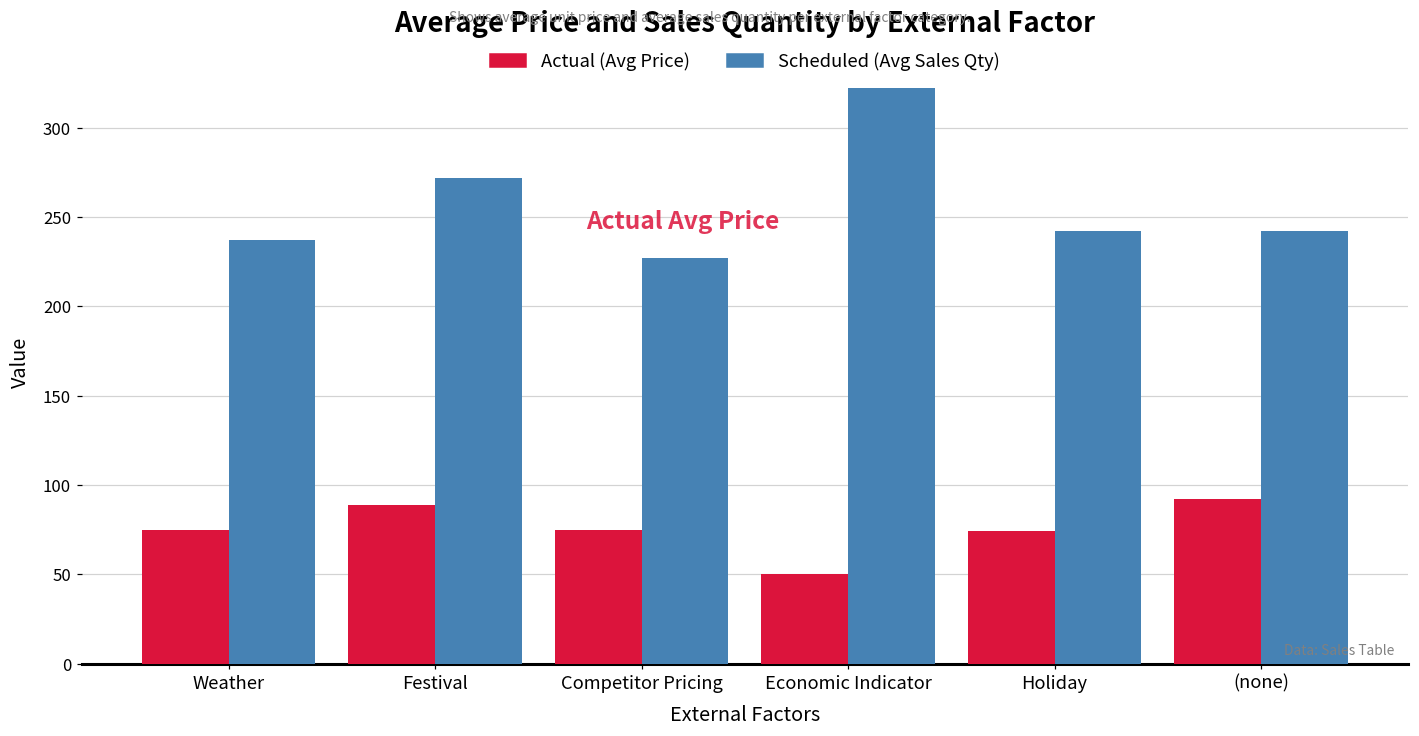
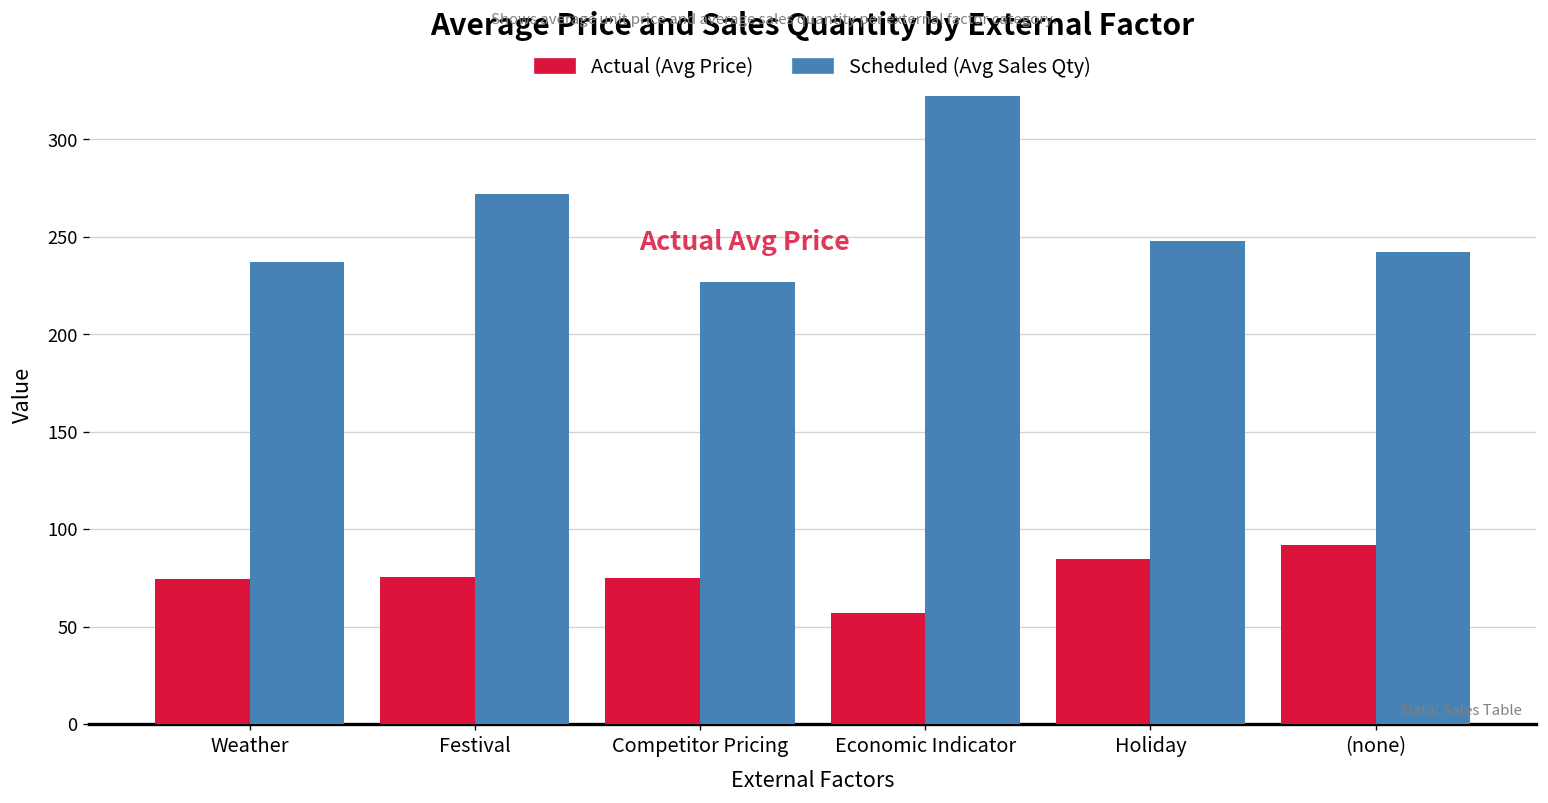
Actual (Avg Price), Festival: 89 -> 76
Actual (Avg Price), Economic Indicator: 50 -> 57
Actual (Avg Price), Holiday: 74 -> 85
Scheduled (Avg Sales Qty), Holiday: 242 -> 248
